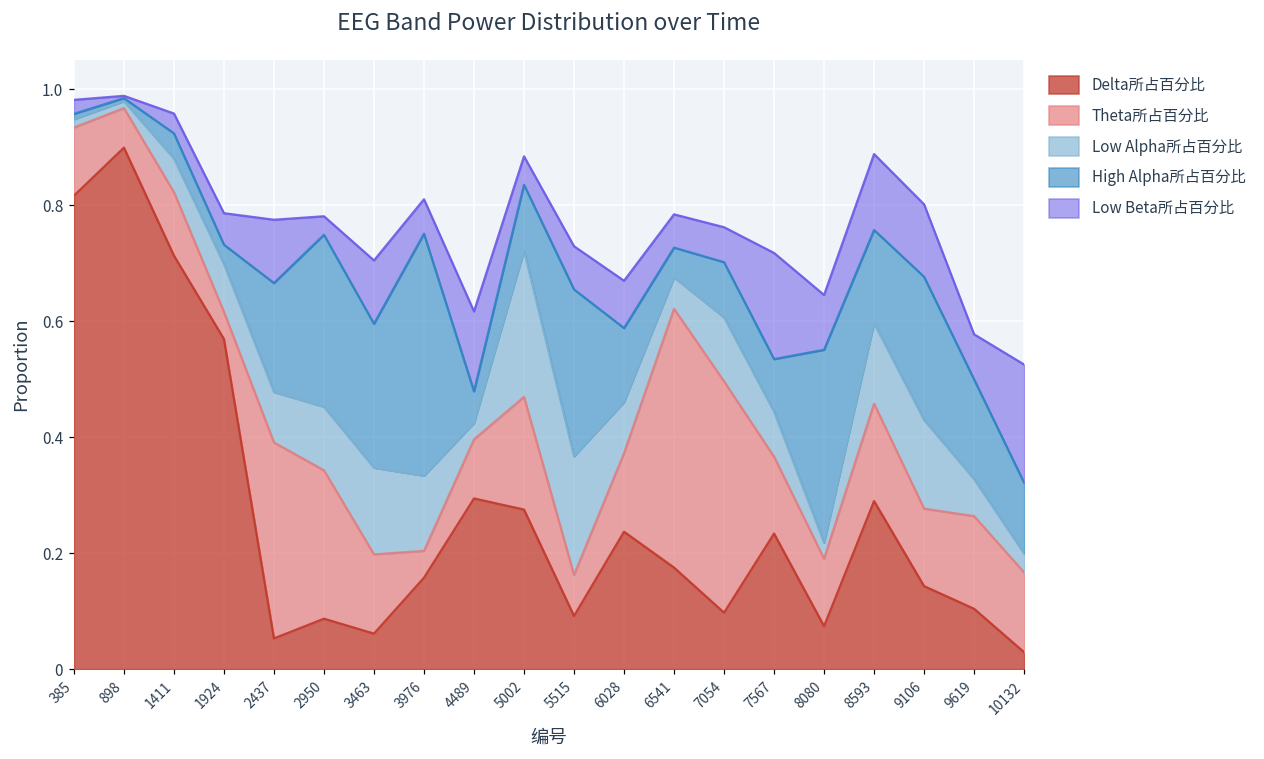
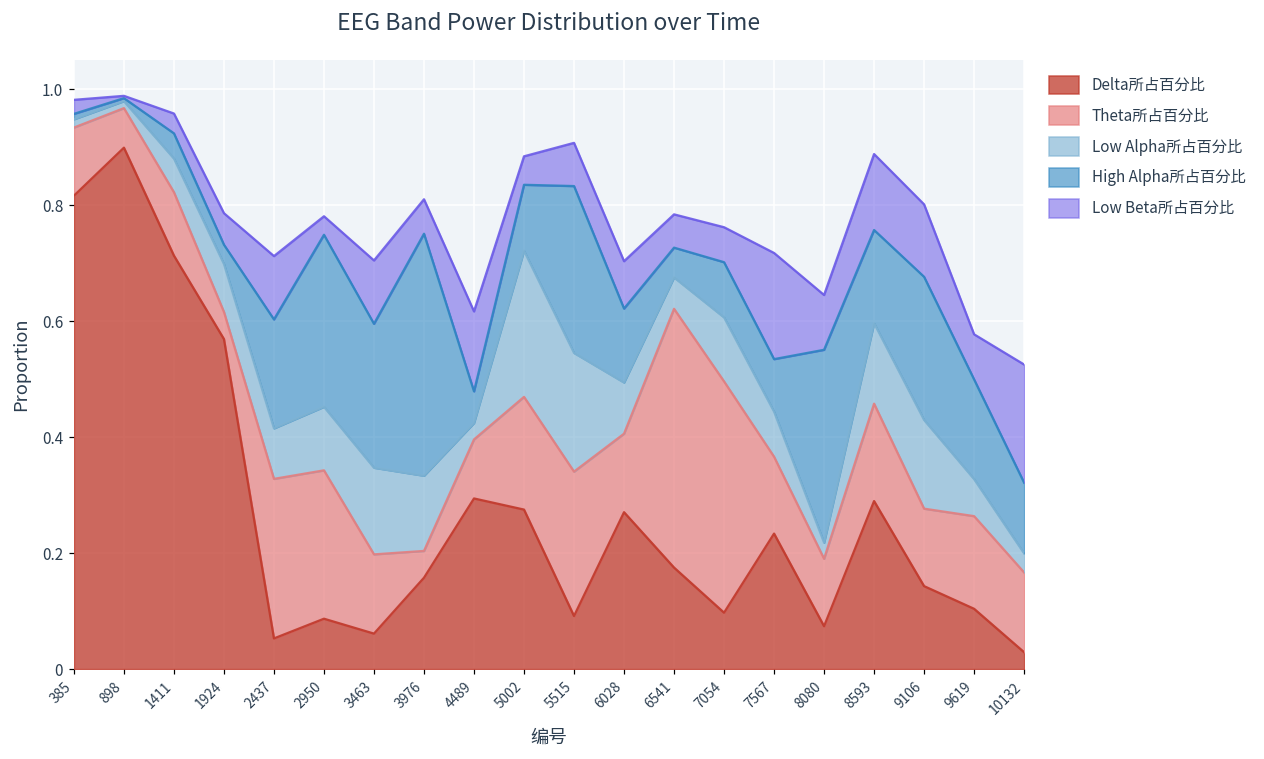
Theta所占百分比, 2437: 0.34 -> 0.28
Theta所占百分比, 5515: 0.07 -> 0.25
Delta所占百分比, 6028: 0.24 -> 0.27
